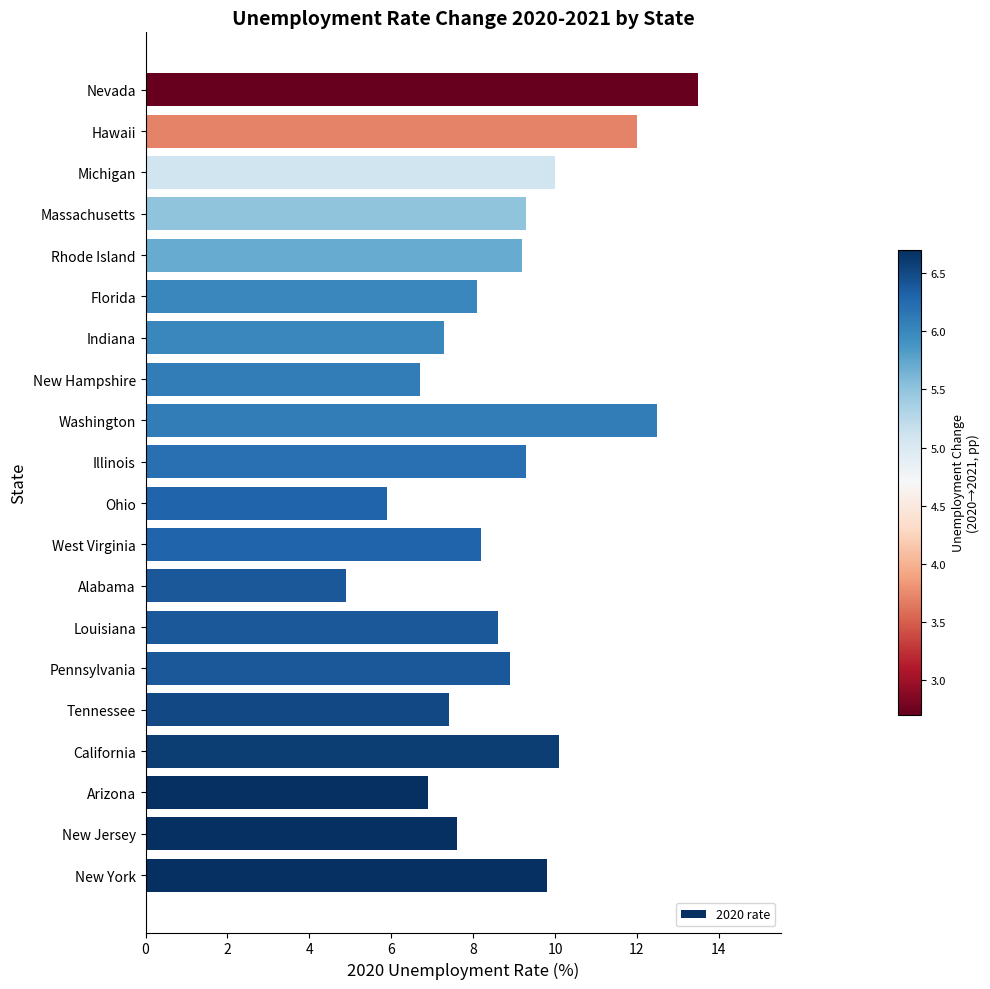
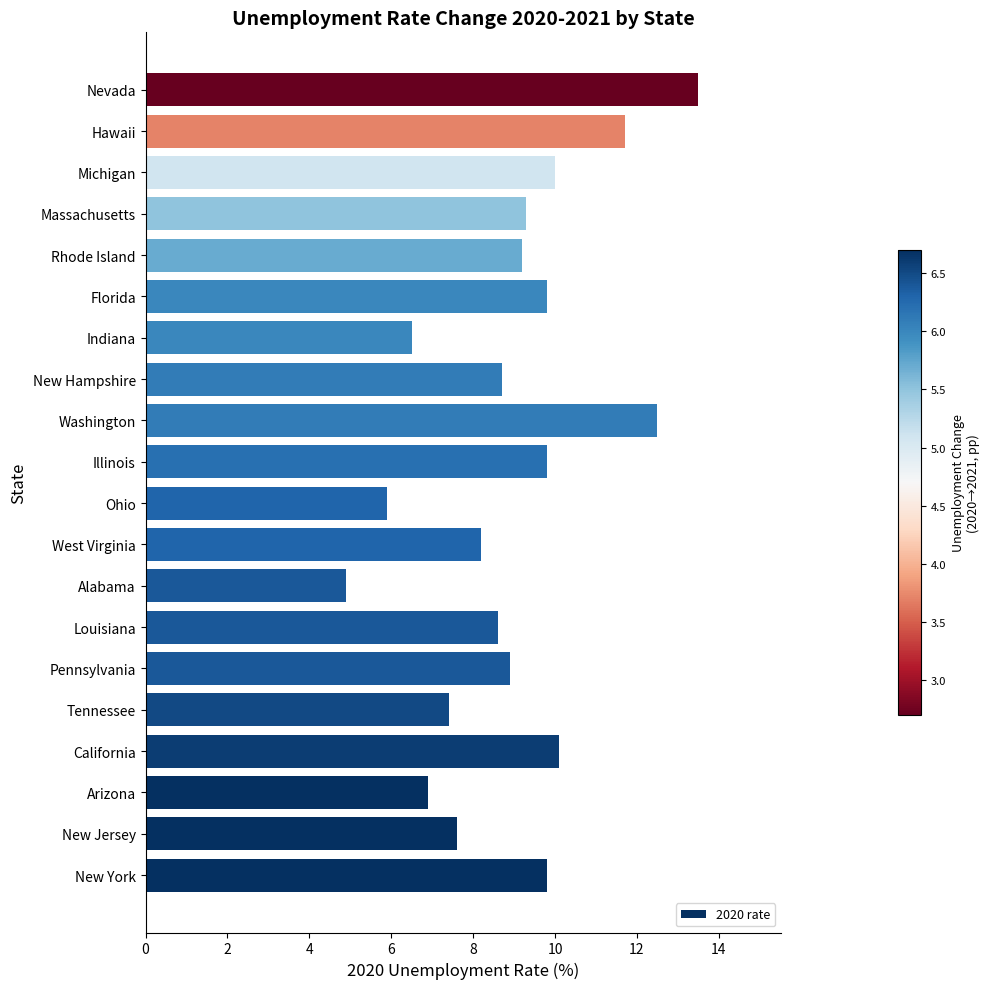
Hawaii: 12.0 -> 11.7
Florida: 8.1 -> 9.8
Indiana: 7.3 -> 6.5
New Hampshire: 6.7 -> 8.7
Illinois: 9.3 -> 9.8
